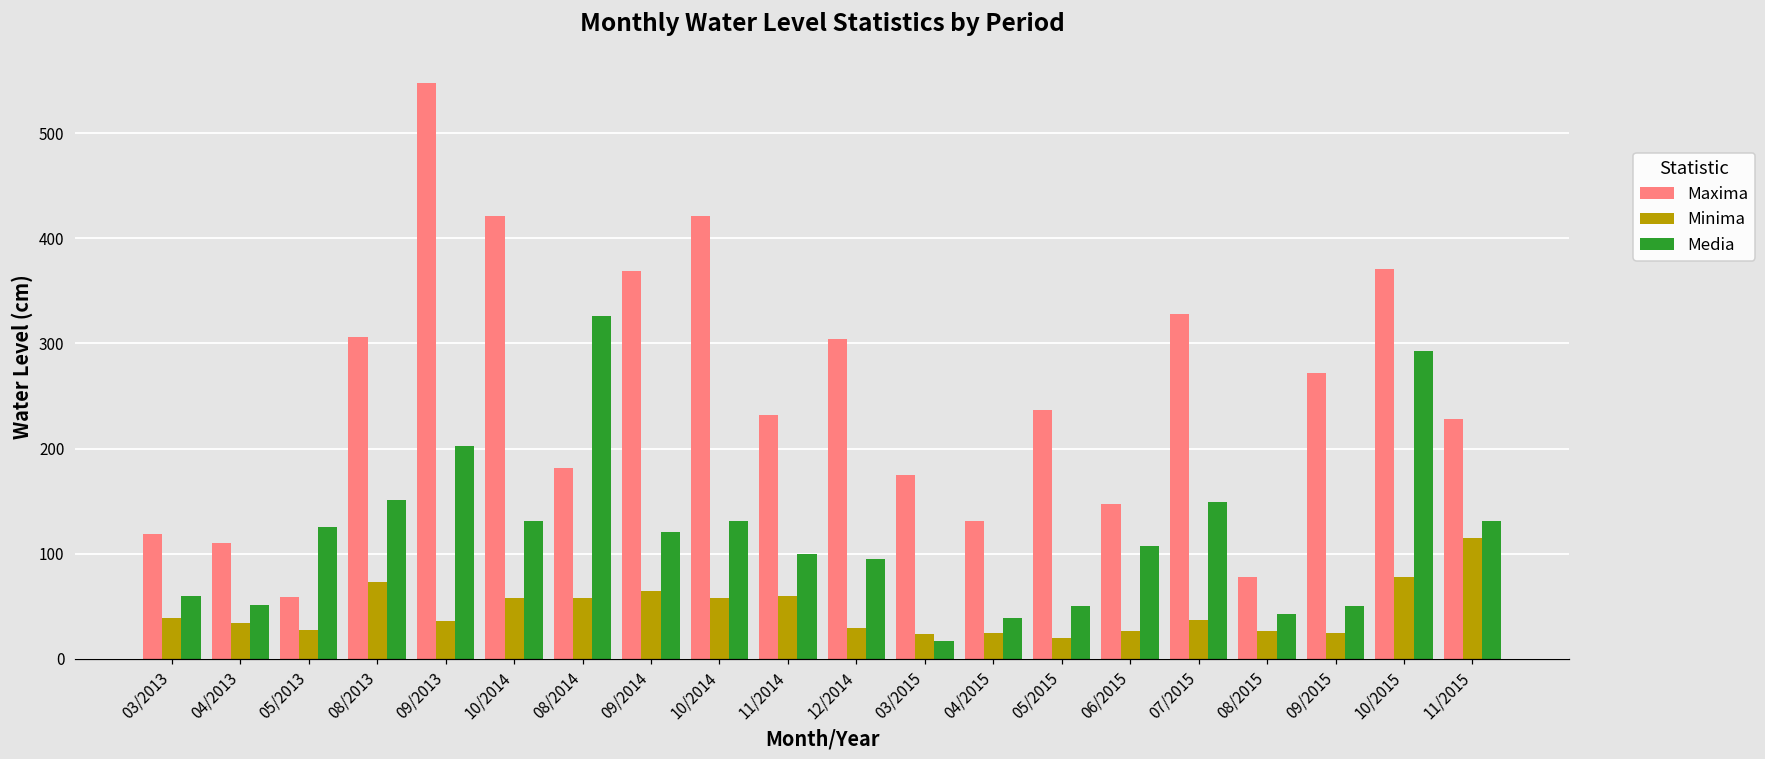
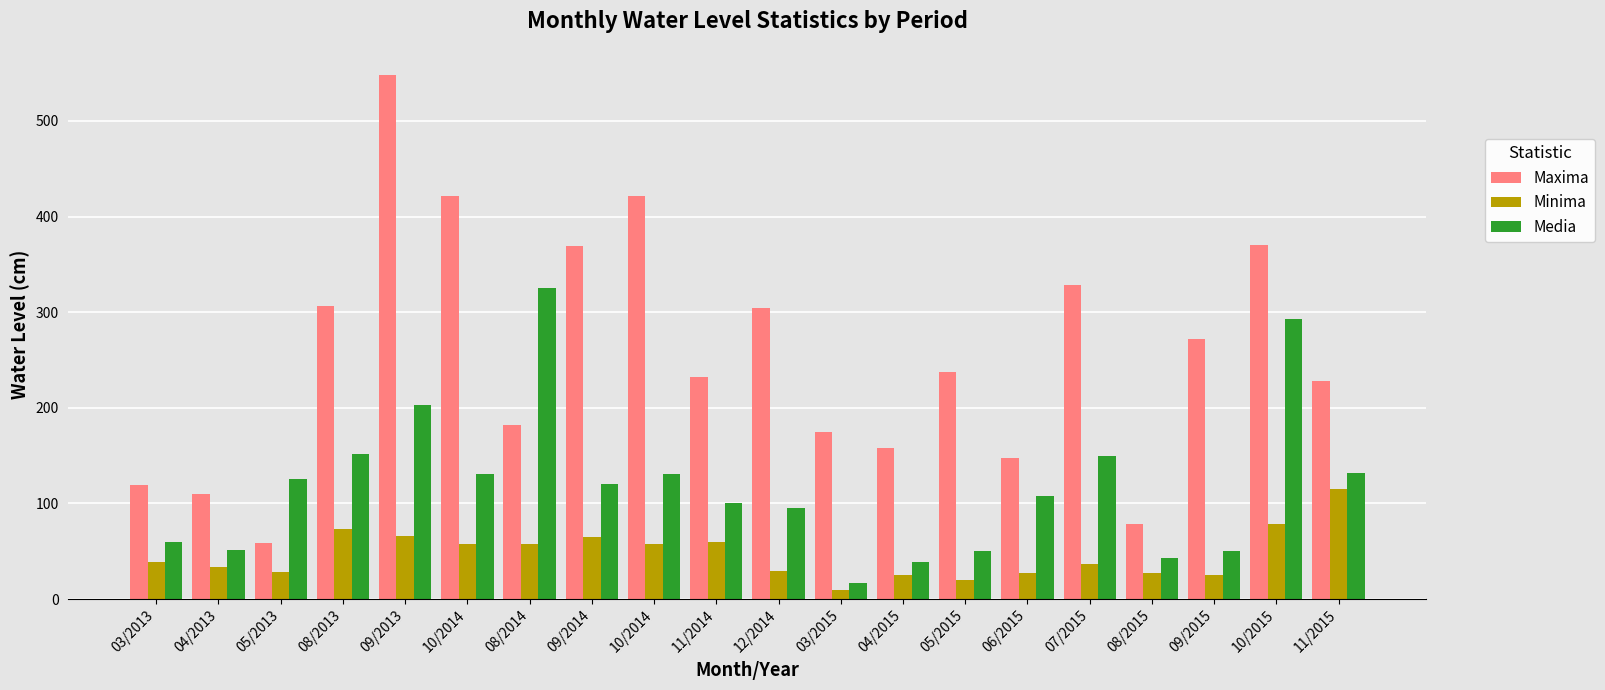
Minima, 09/2013: 40 -> 70
Minima, 03/2015: 20 -> 10
Maxima, 04/2015: 130 -> 160
